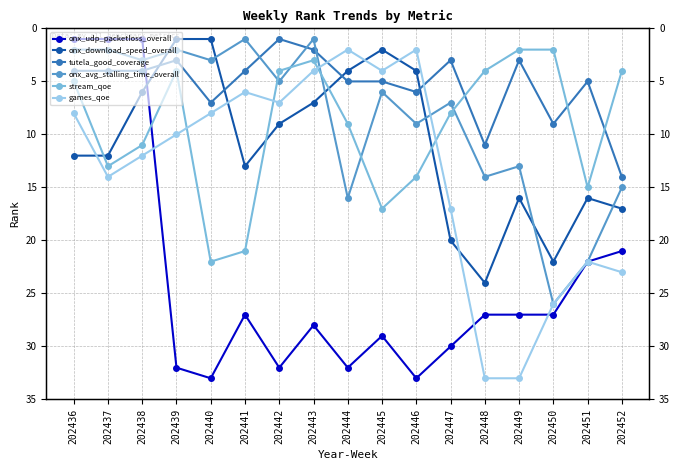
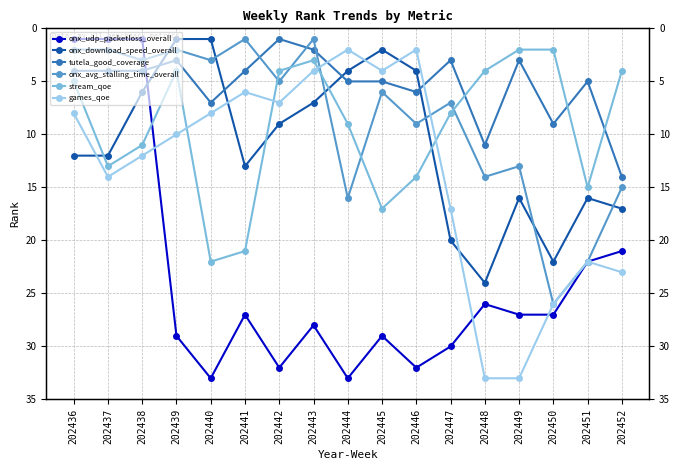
onx_udp_packetloss_overall, 202439: 32 -> 29
onx_udp_packetloss_overall, 202444: 32 -> 33
onx_udp_packetloss_overall, 202446: 33 -> 32
onx_udp_packetloss_overall, 202448: 27 -> 26
